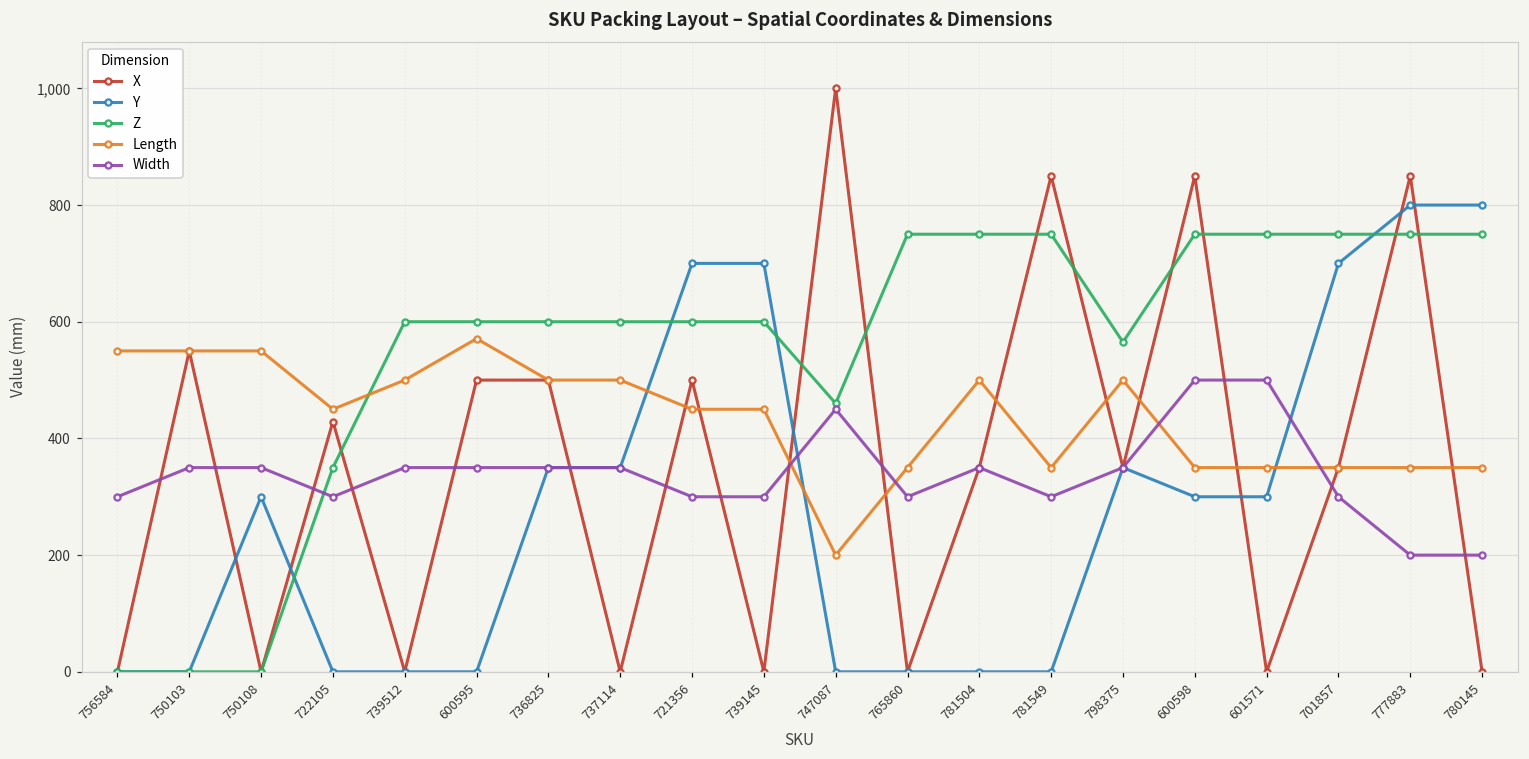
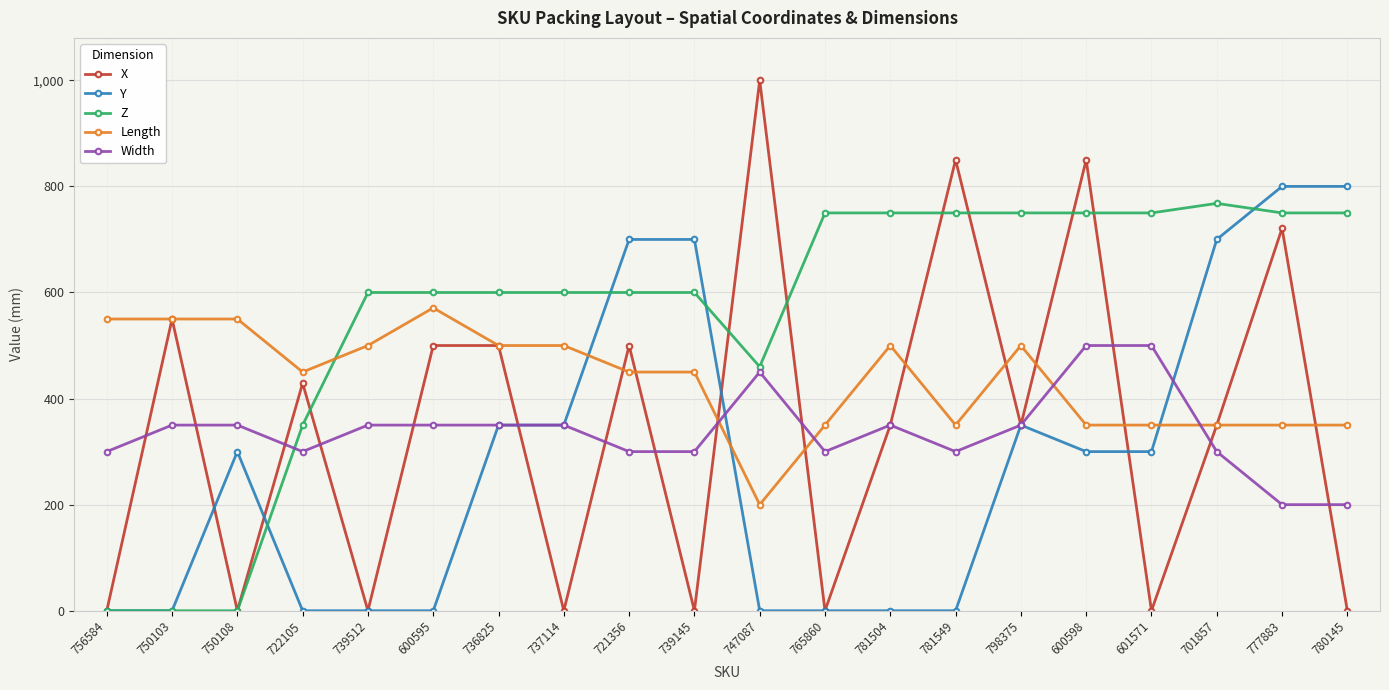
Z, 798375: 570 -> 750
Z, 701857: 750 -> 770
X, 777883: 850 -> 720
